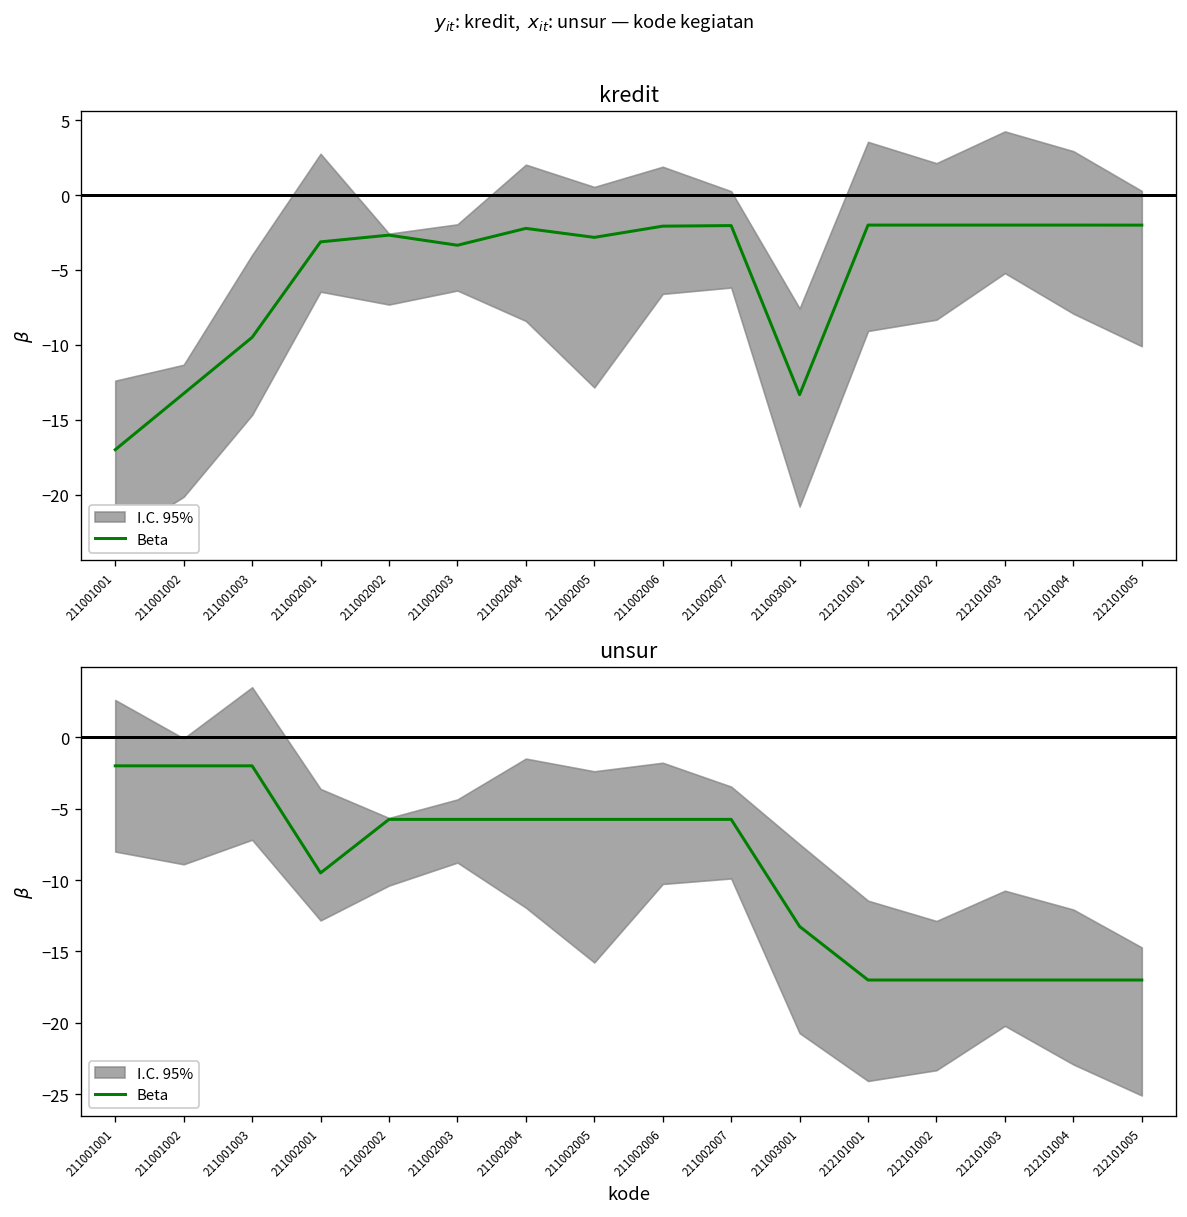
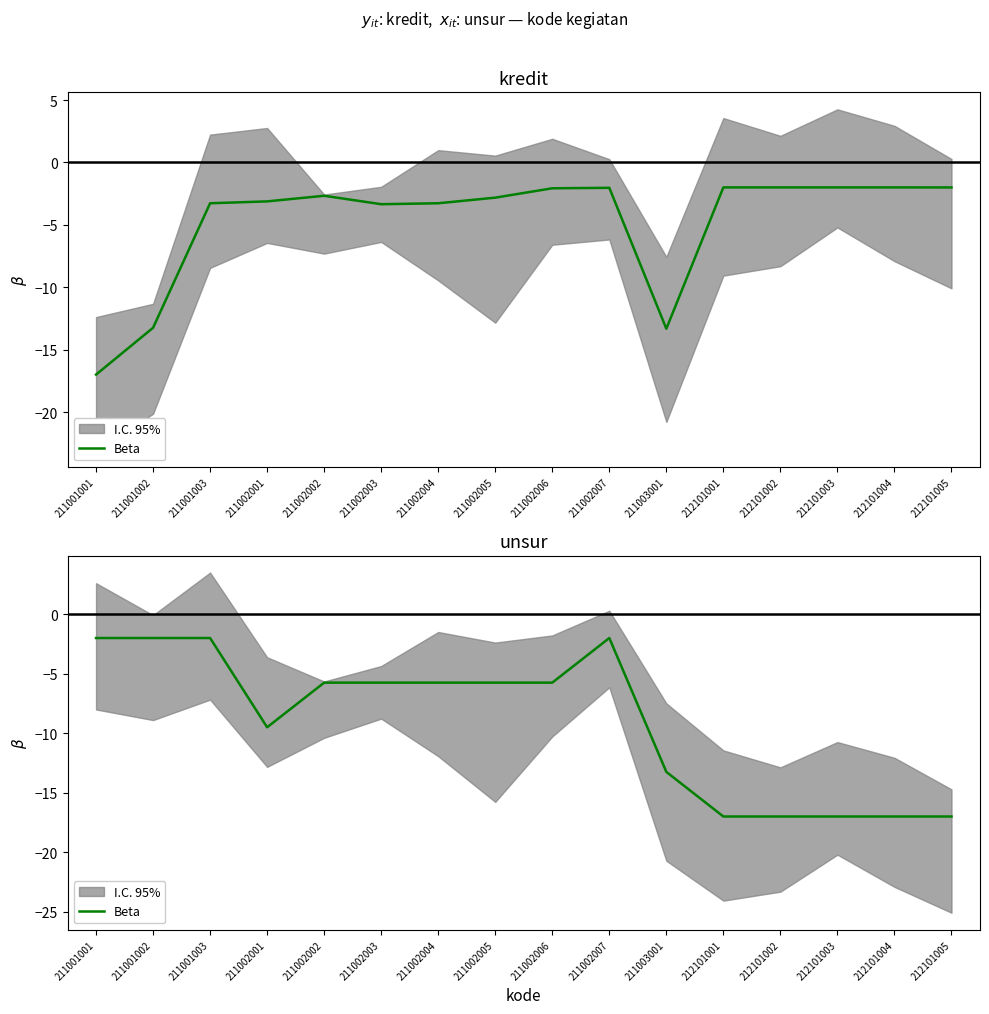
kredit, Beta, 211001003: -9.5 -> -3.3
kredit, Beta, 211002004: -2.2 -> -3.3
unsur, Beta, 211002007: -5.7 -> -2.0
